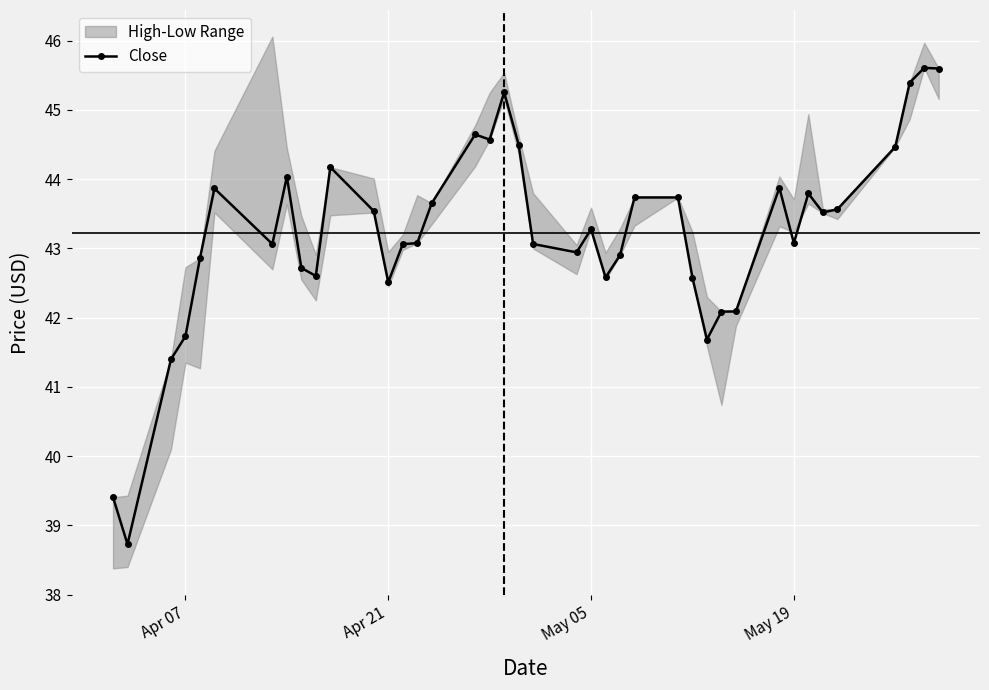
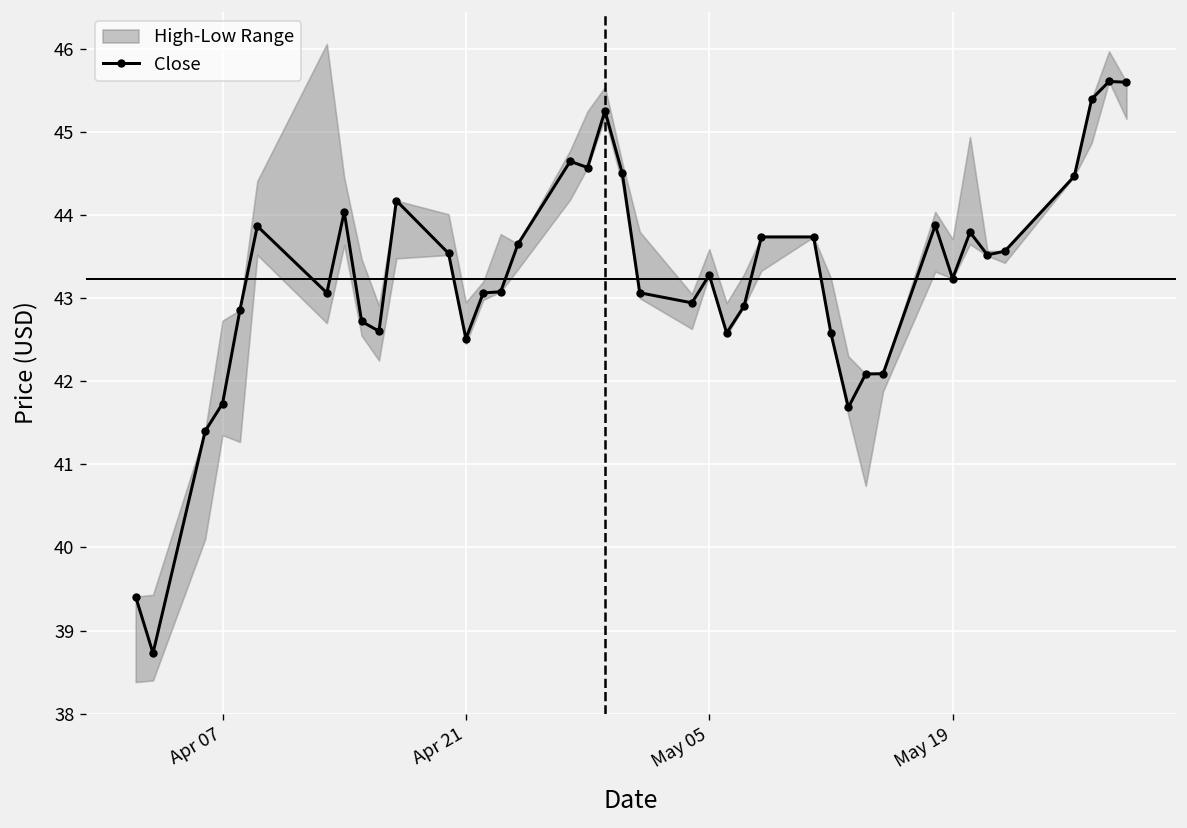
Close, May 19: 43.1 -> 43.2
